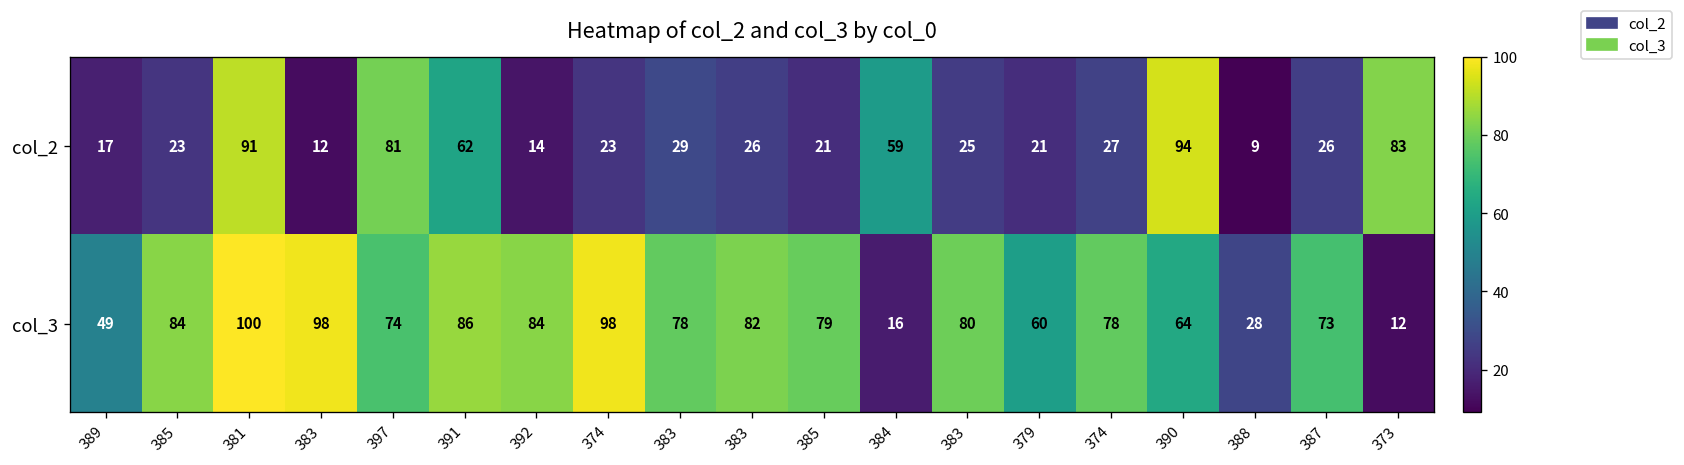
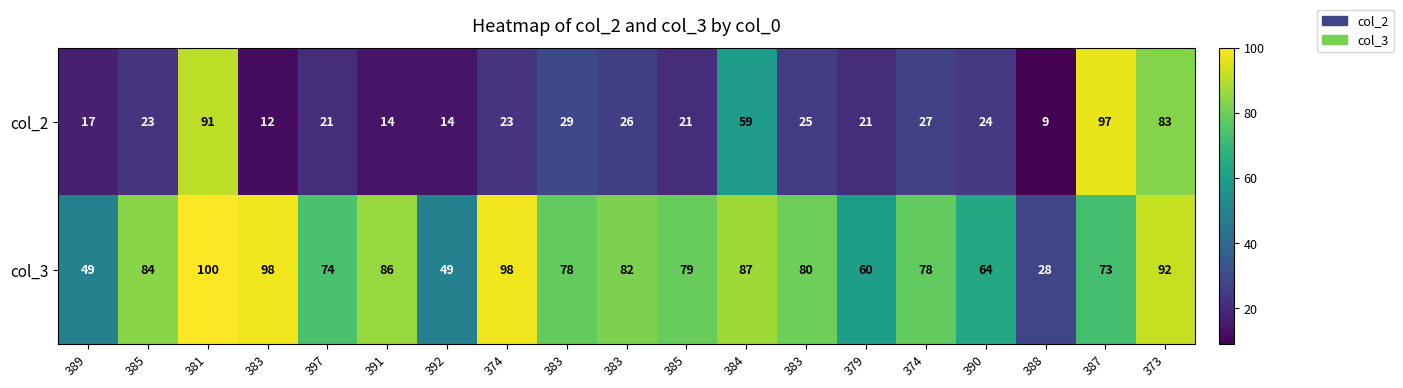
col_2, 397: 81 -> 21
col_2, 391: 62 -> 14
col_2, 390: 94 -> 24
col_2, 387: 26 -> 97
col_3, 392: 84 -> 49
col_3, 384: 16 -> 87
col_3, 373: 12 -> 92
